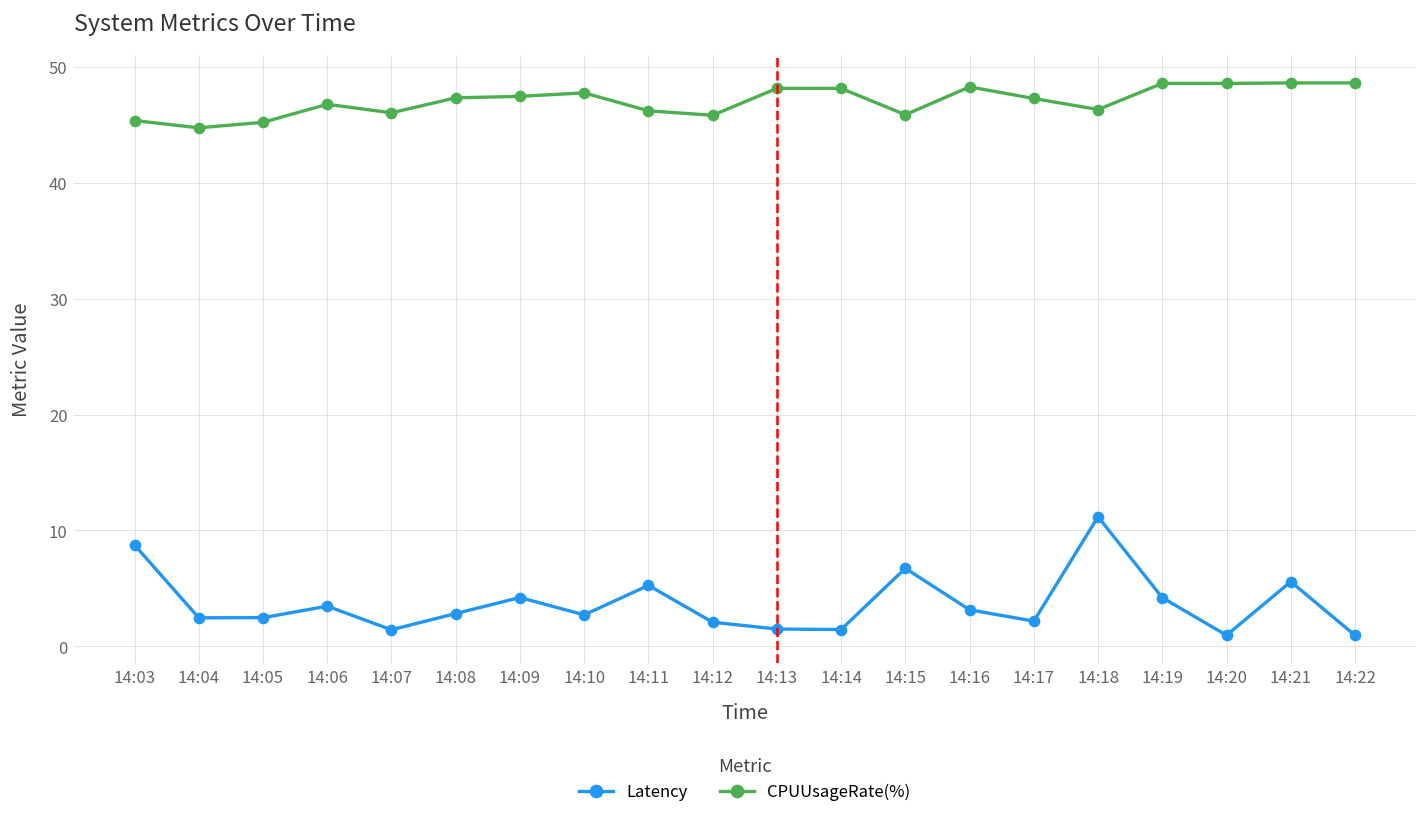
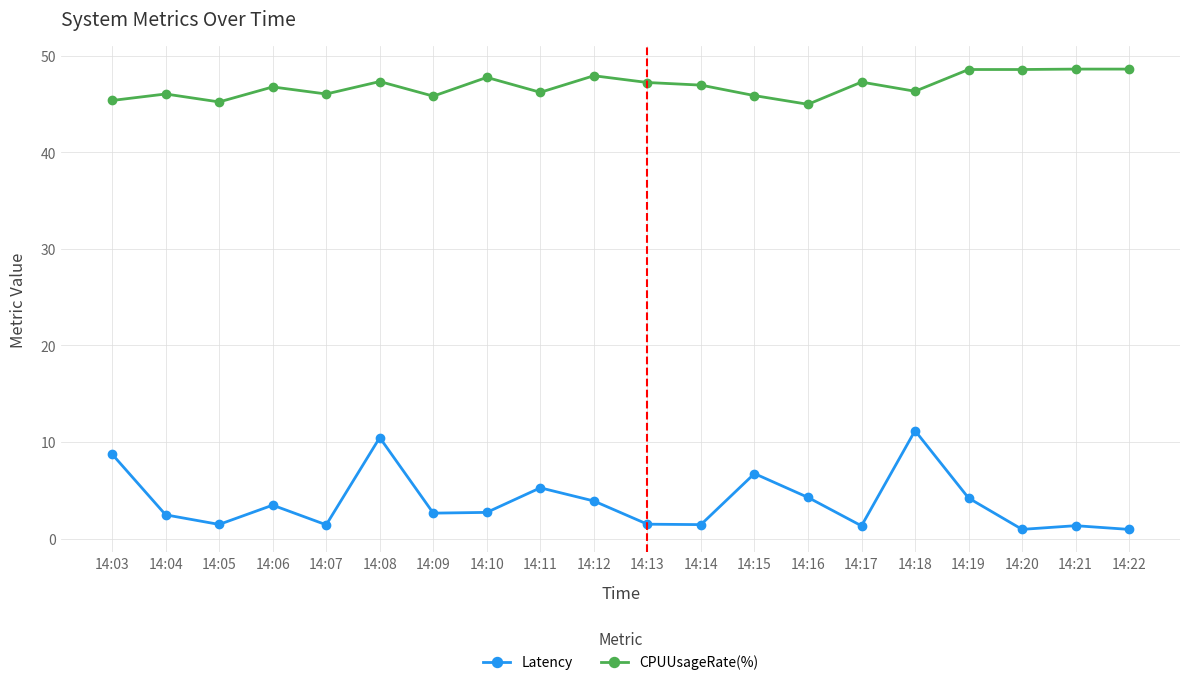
CPUUsageRate(%), 14:04: 45 -> 46
Latency, 14:05: 2 -> 1
Latency, 14:08: 3 -> 10
Latency, 14:09: 4 -> 3
CPUUsageRate(%), 14:09: 47 -> 46
Latency, 14:12: 2 -> 4
CPUUsageRate(%), 14:12: 46 -> 48
CPUUsageRate(%), 14:13: 48 -> 47
CPUUsageRate(%), 14:14: 48 -> 47
Latency, 14:16: 3 -> 4
CPUUsageRate(%), 14:16: 48 -> 45
Latency, 14:17: 2 -> 1
Latency, 14:21: 6 -> 1
